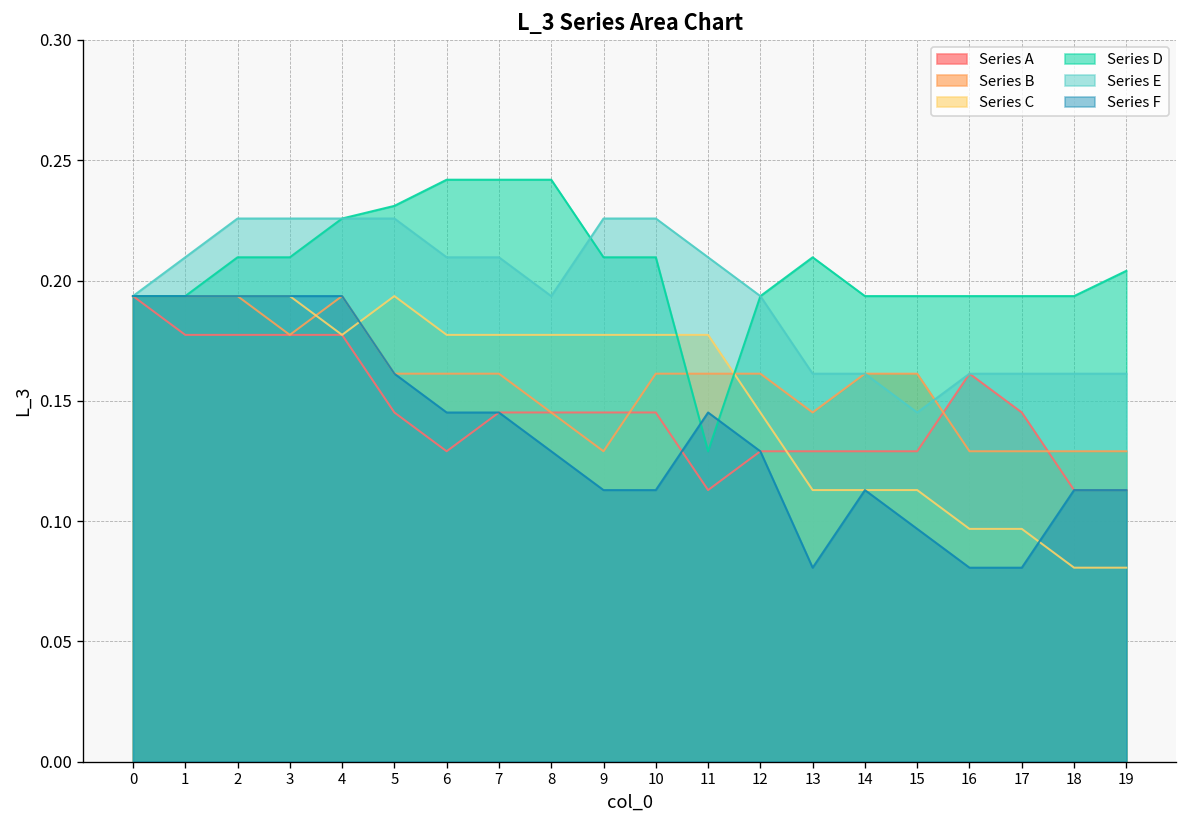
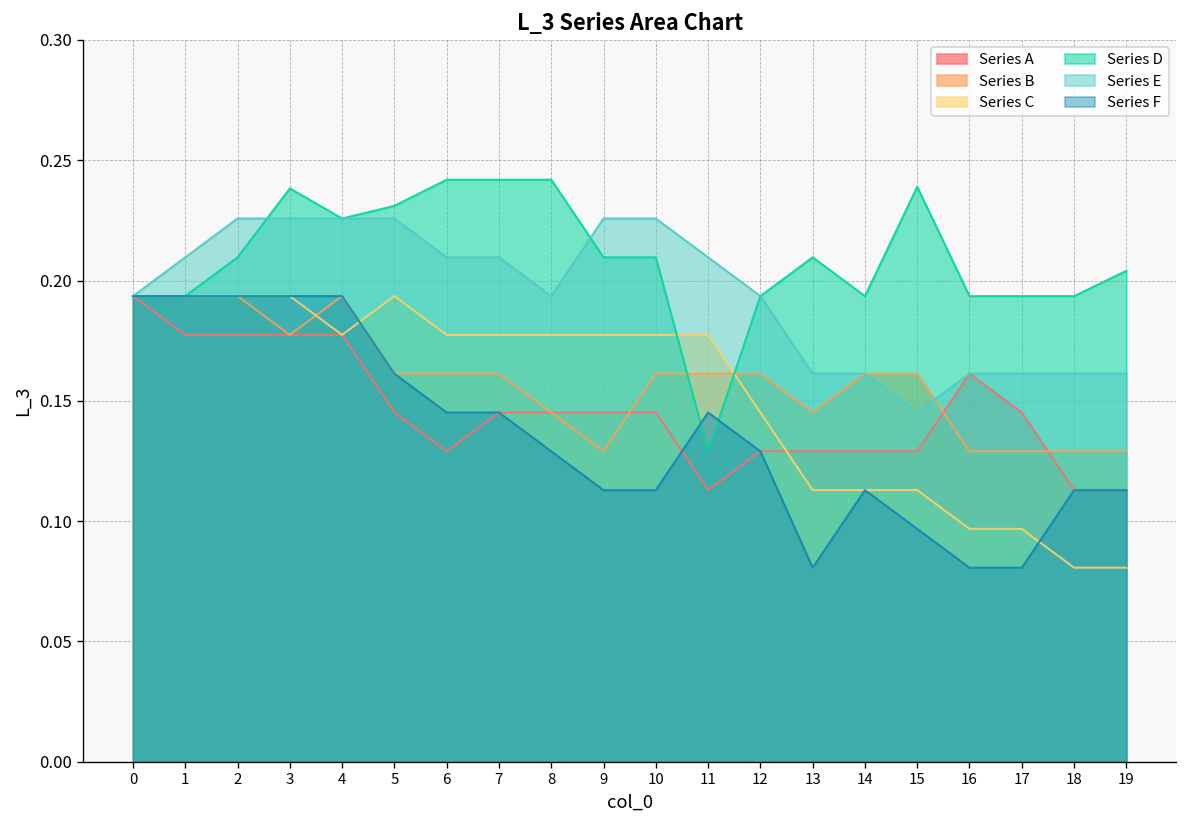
Series D, 3: 0.210 -> 0.238
Series D, 15: 0.194 -> 0.239
